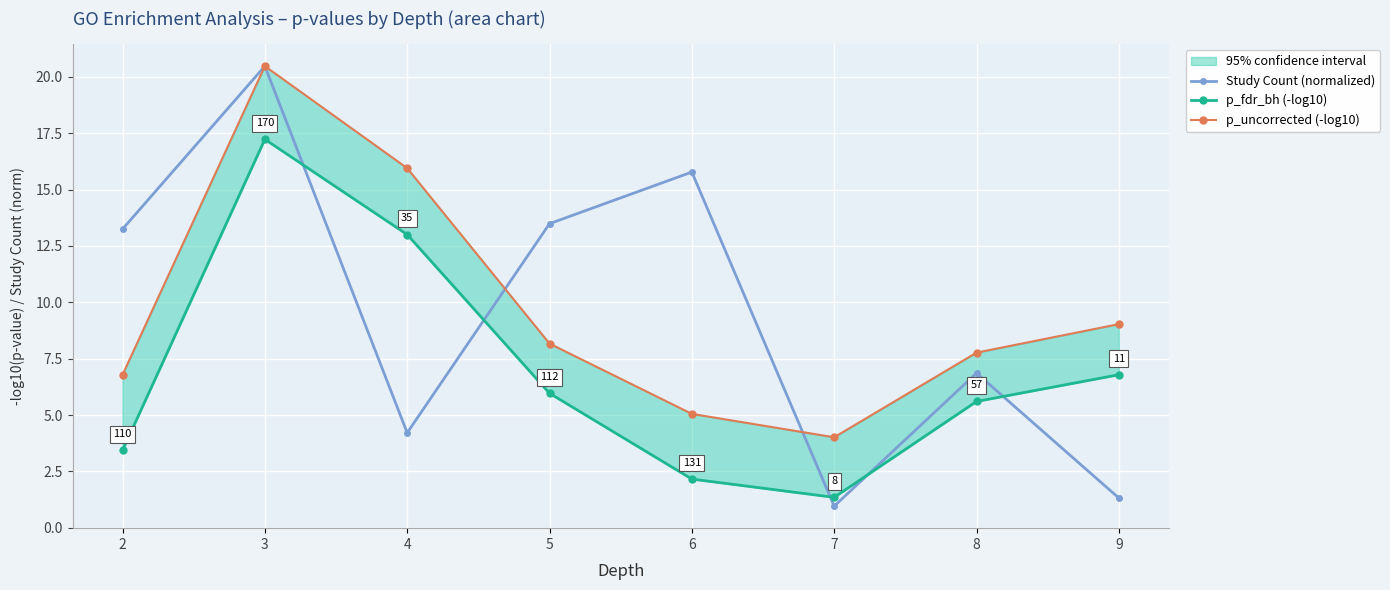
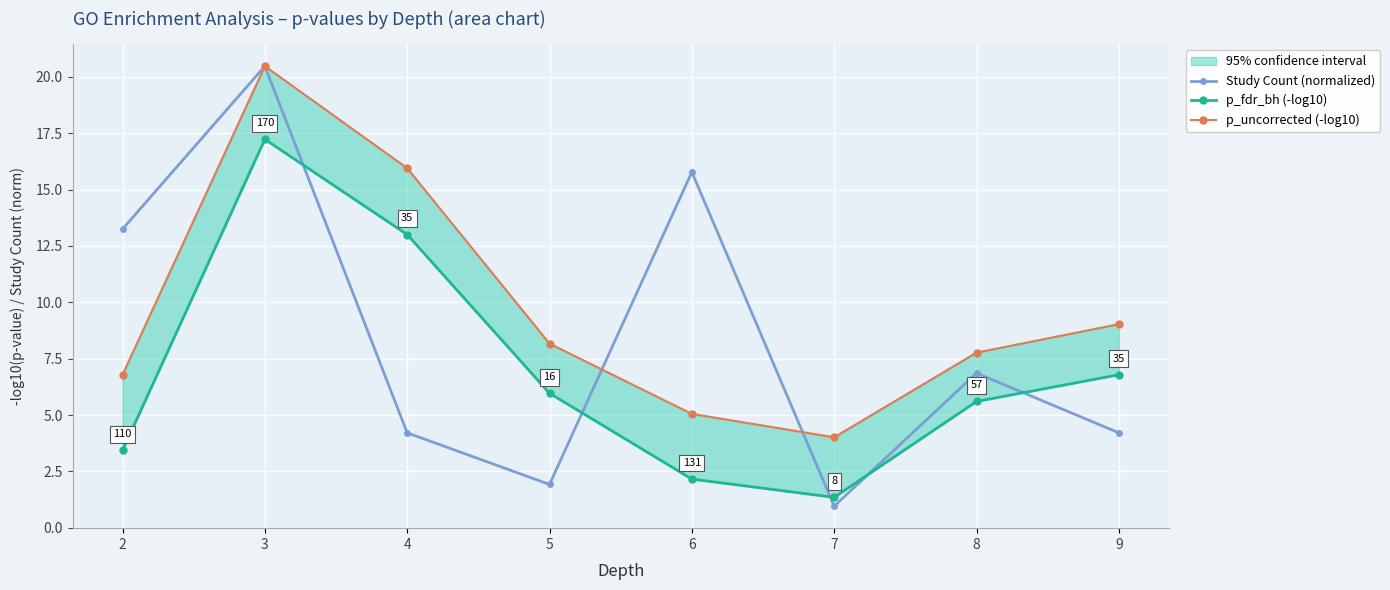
Study Count (normalized), 5: 112 -> 16
Study Count (normalized), 9: 11 -> 35
